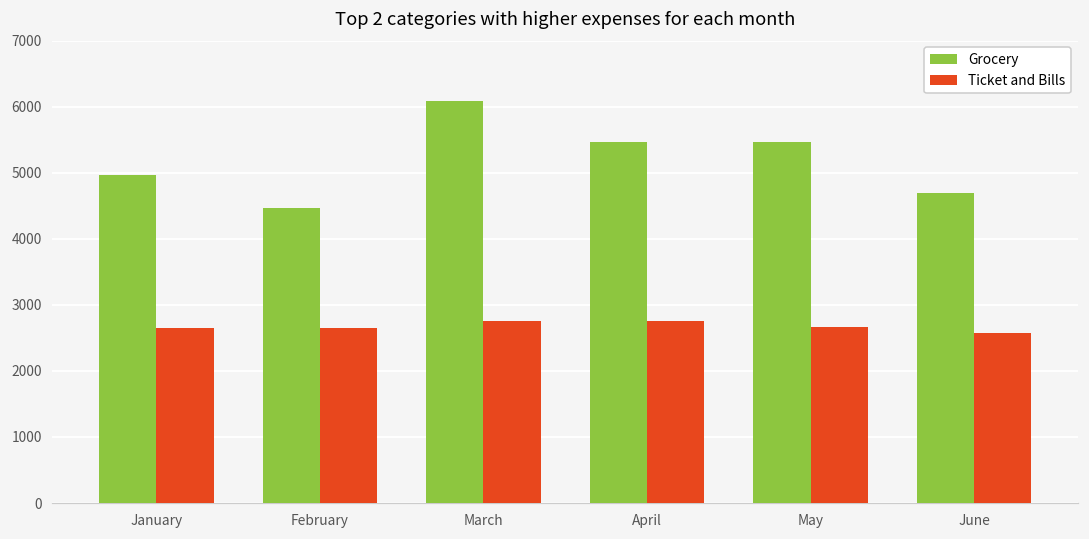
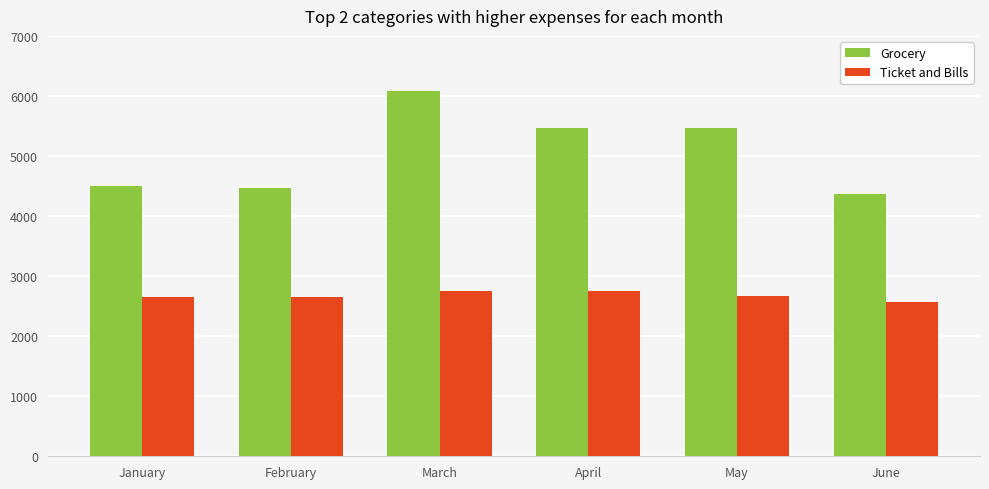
Grocery, January: 5000 -> 4500
Grocery, June: 4700 -> 4400
